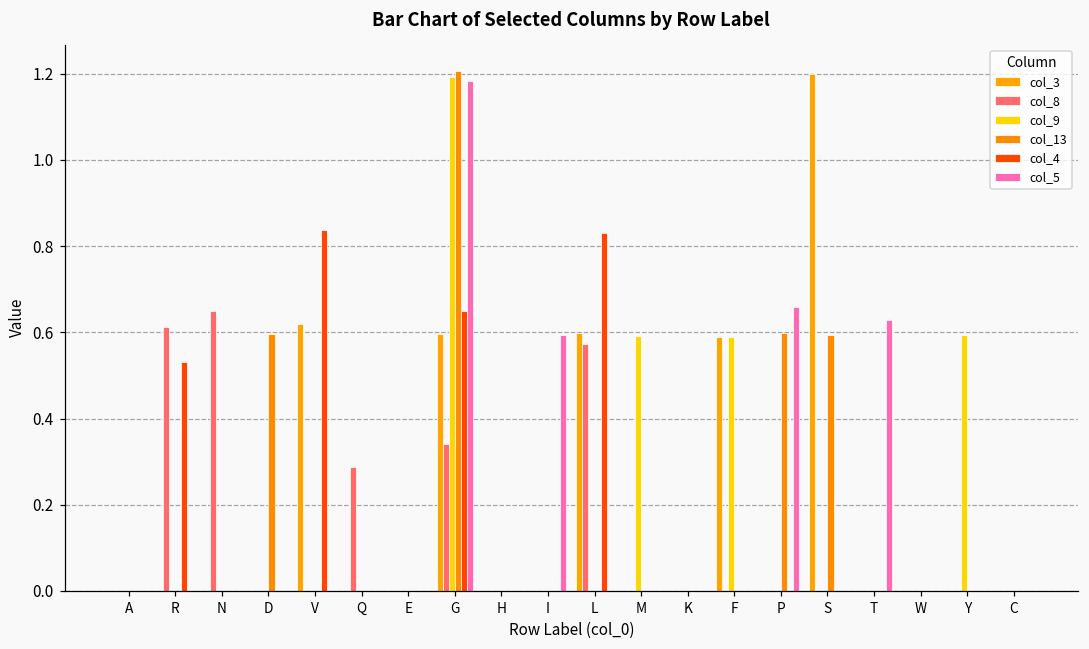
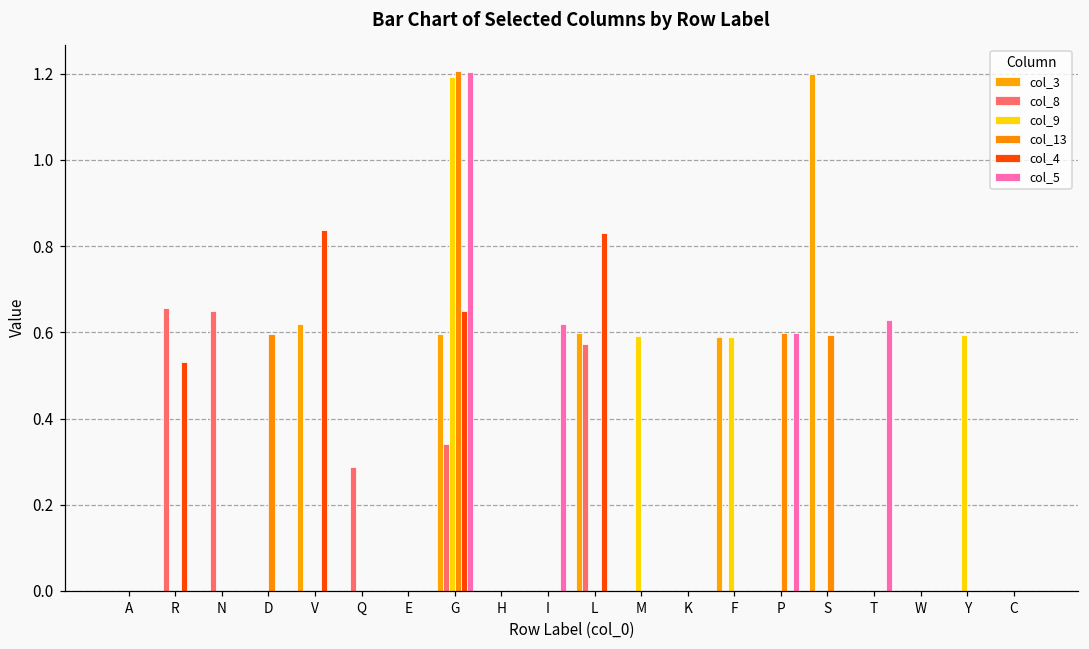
col_8, R: 0.61 -> 0.66
col_5, G: 1.18 -> 1.20
col_5, I: 0.59 -> 0.62
col_5, P: 0.66 -> 0.60
